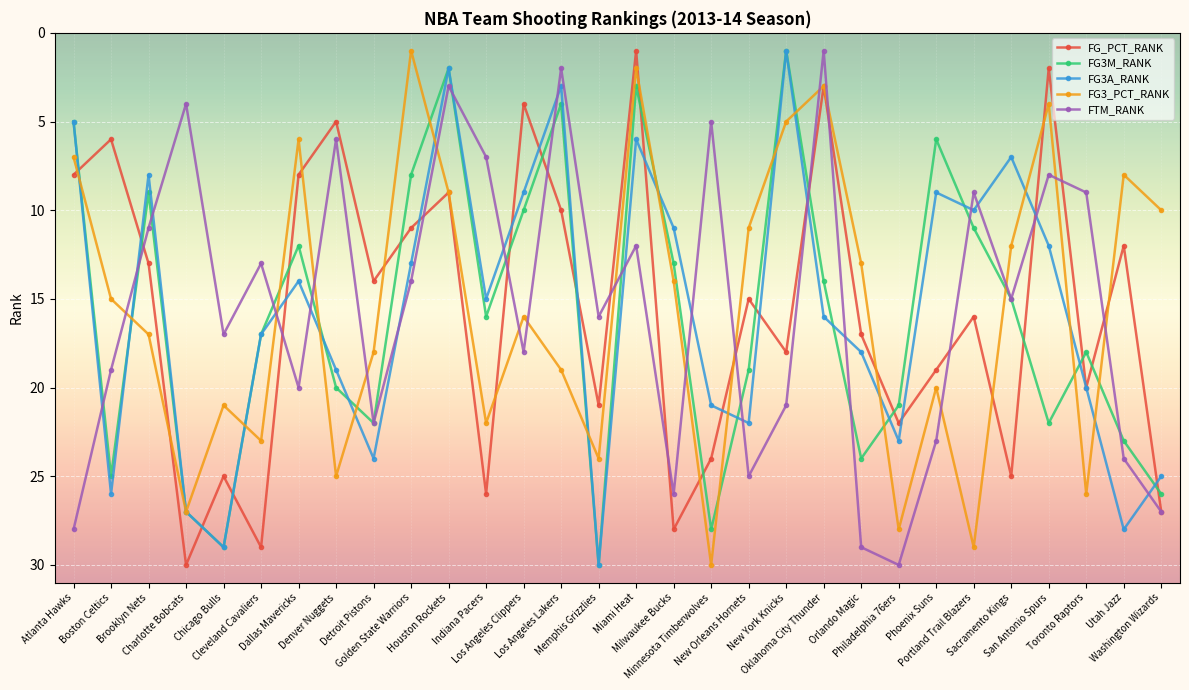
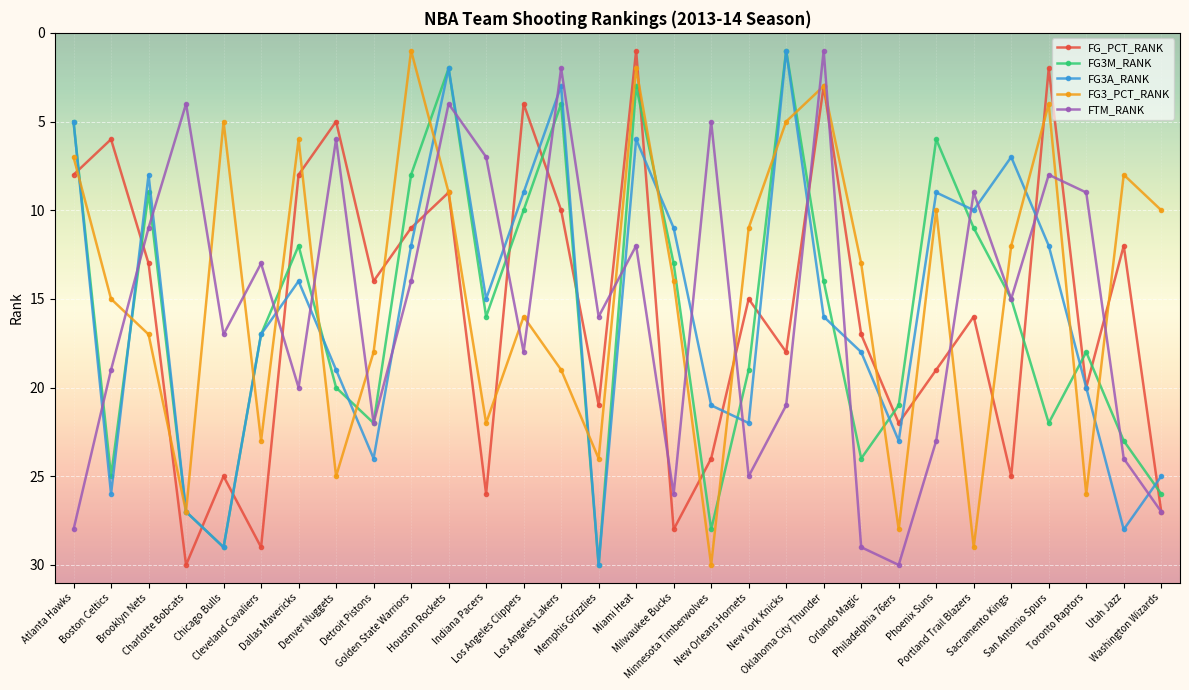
FG3_PCT_RANK, Chicago Bulls: 21 -> 5
FG3A_RANK, Golden State Warriors: 13 -> 12
FTM_RANK, Houston Rockets: 3 -> 4
FG3_PCT_RANK, Phoenix Suns: 20 -> 10
